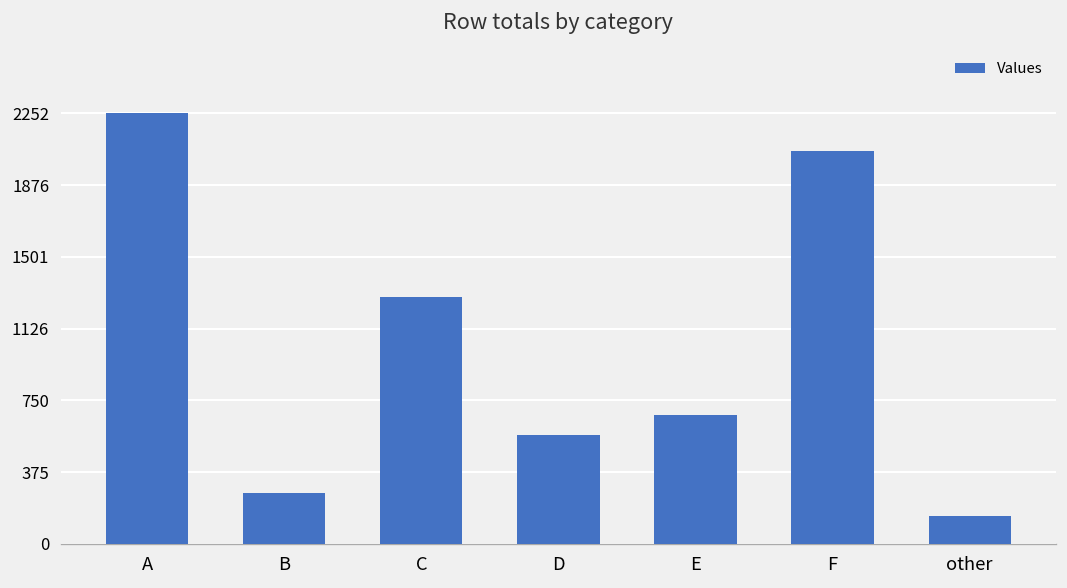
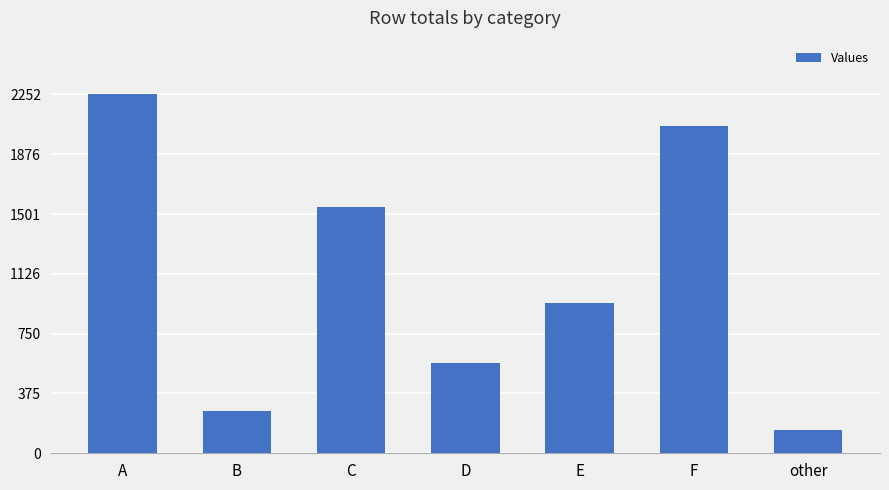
C: 1290 -> 1550
E: 680 -> 950
